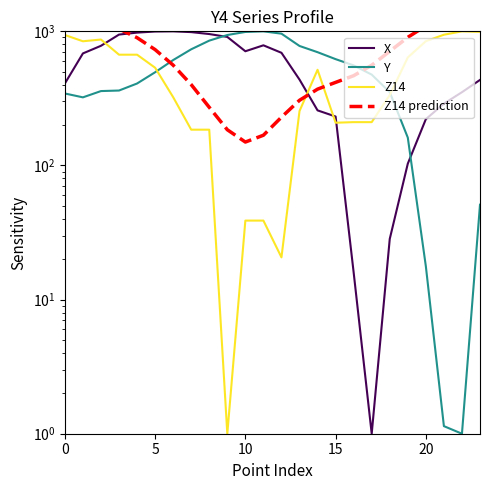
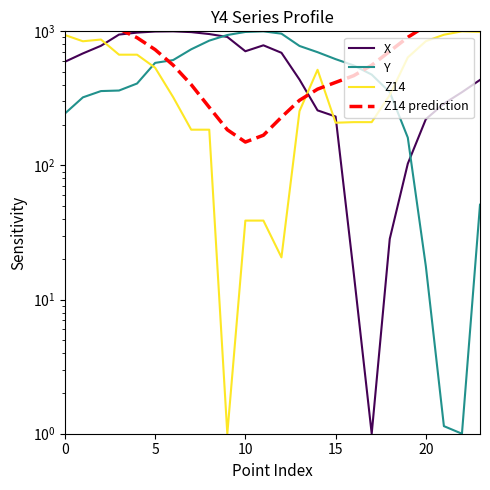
X, 0: 410 -> 600
Y, 0: 340 -> 240
Y, 5: 500 -> 580
